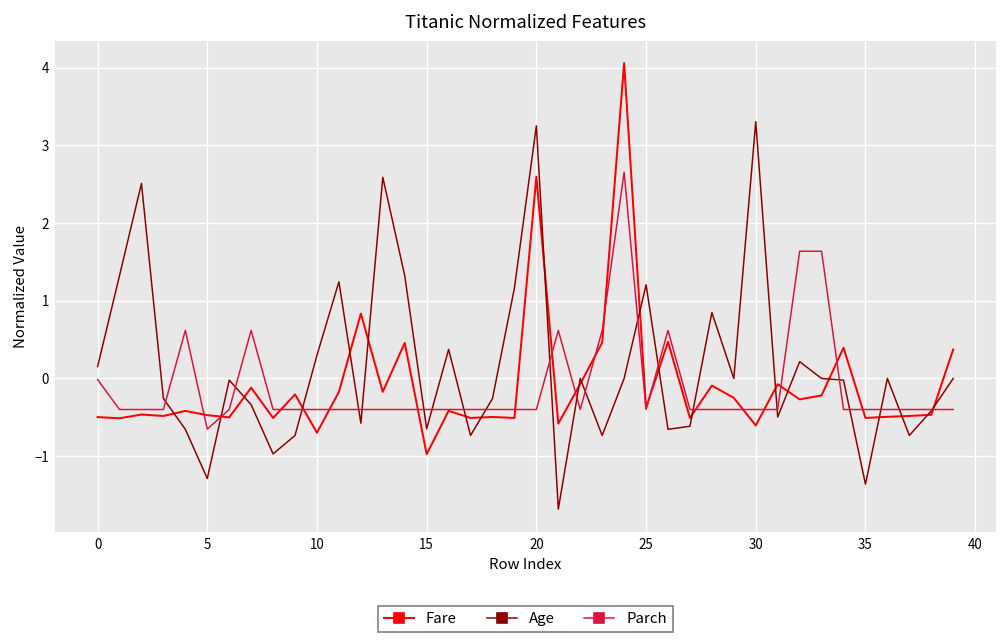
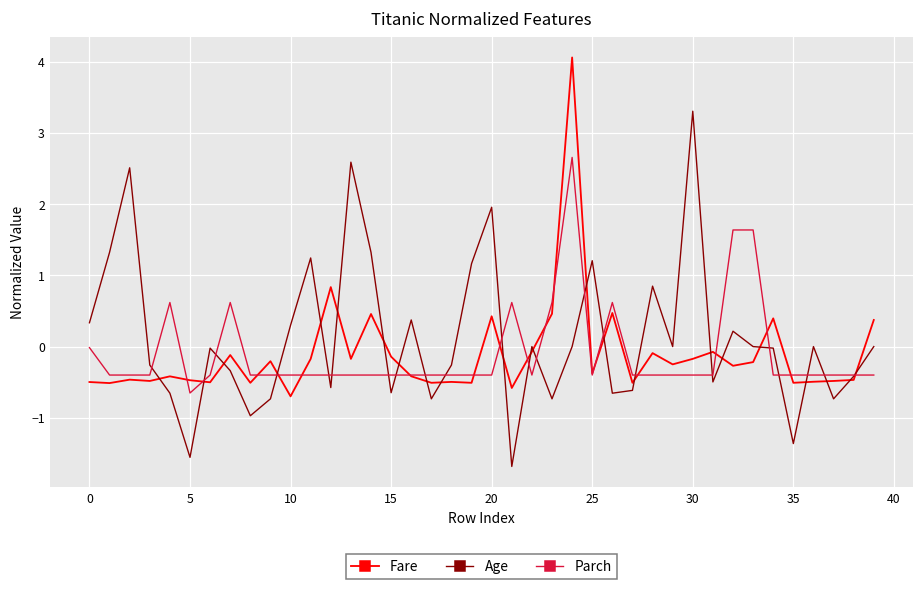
Age, 0: 0.2 -> 0.3
Age, 5: -1.3 -> -1.6
Fare, 15: -1.0 -> -0.1
Fare, 20: 2.6 -> 0.4
Age, 20: 3.3 -> 2.0
Fare, 30: -0.6 -> -0.2
